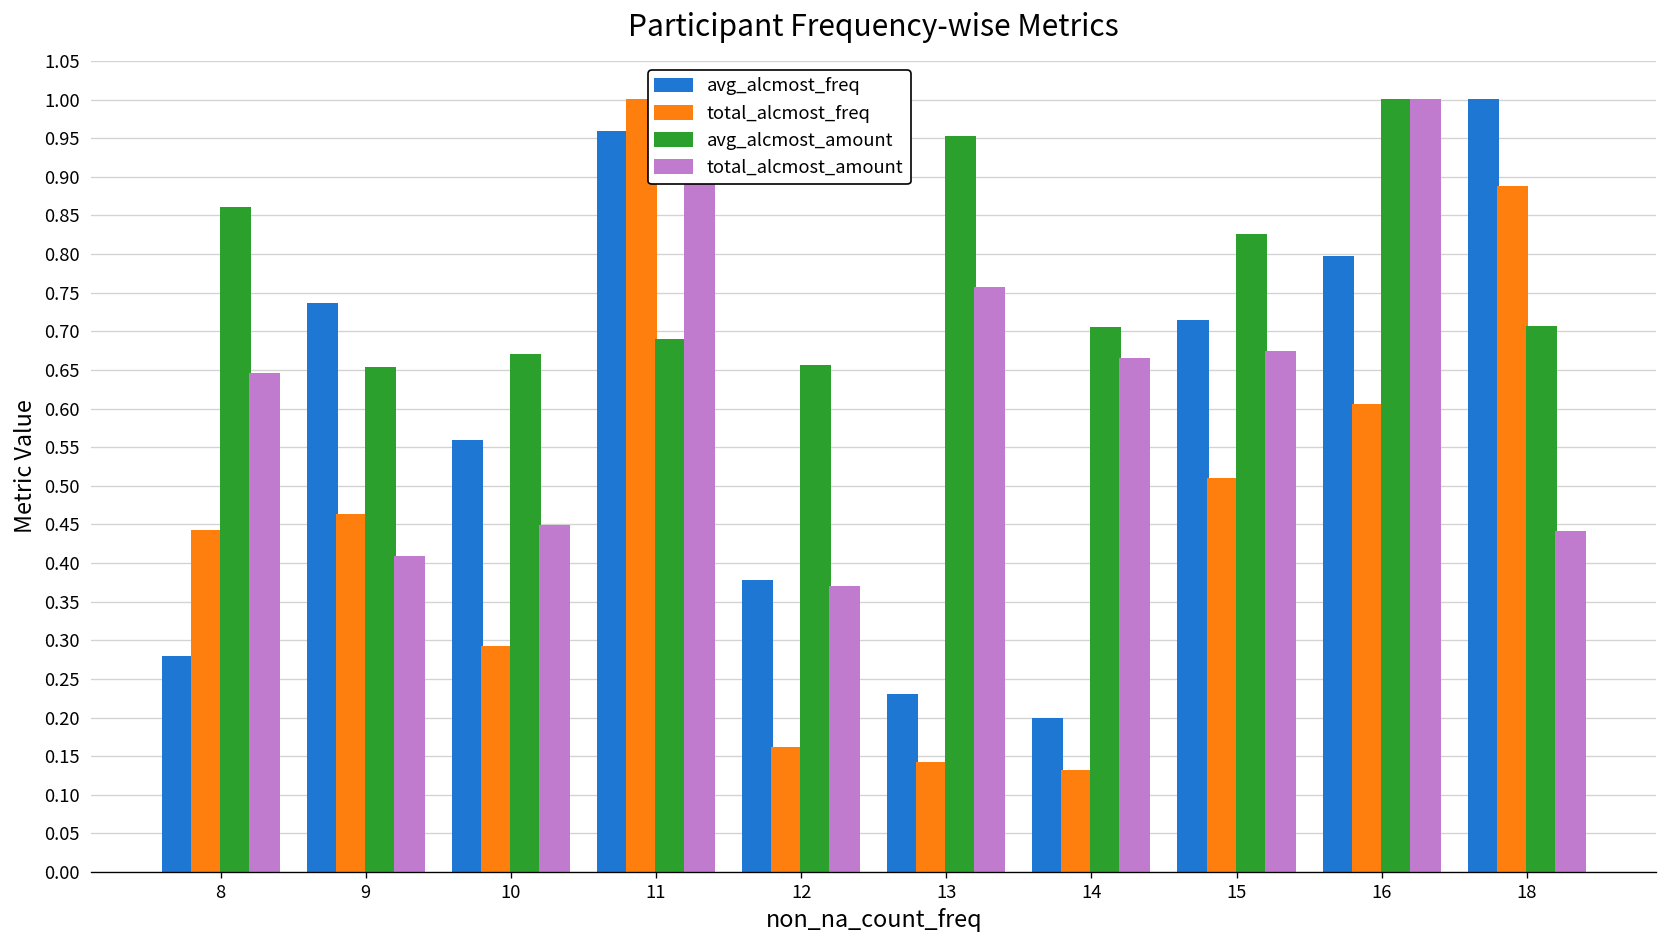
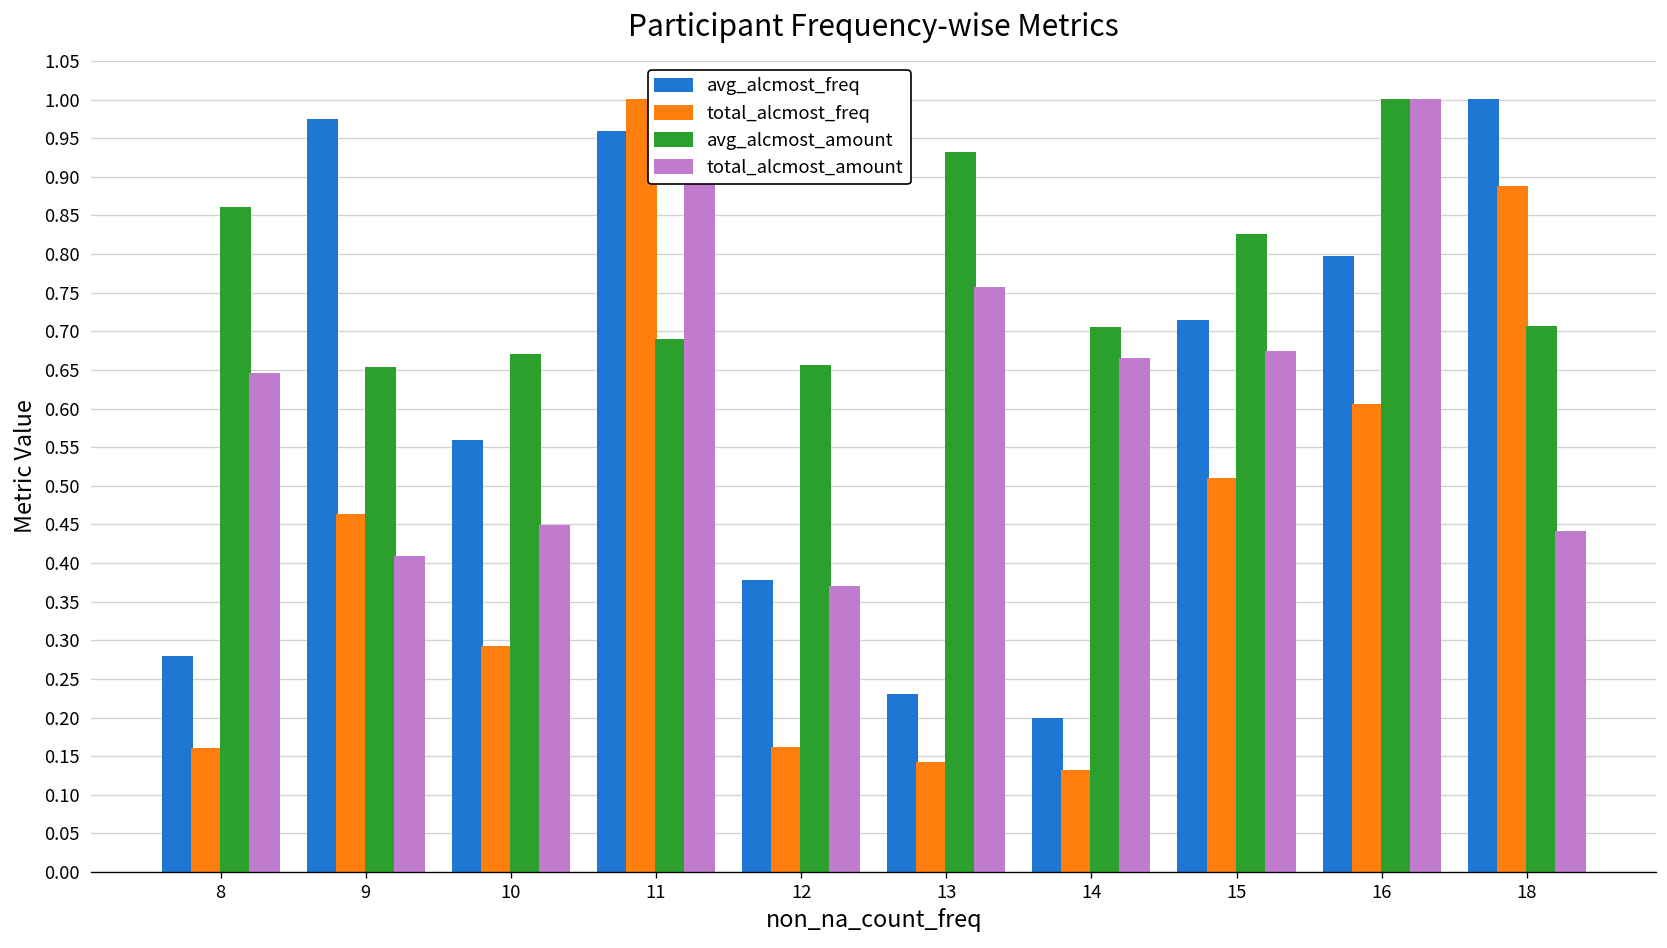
total_alcmost_freq, 8: 0.44 -> 0.16
avg_alcmost_freq, 9: 0.74 -> 0.97
avg_alcmost_amount, 13: 0.95 -> 0.93
